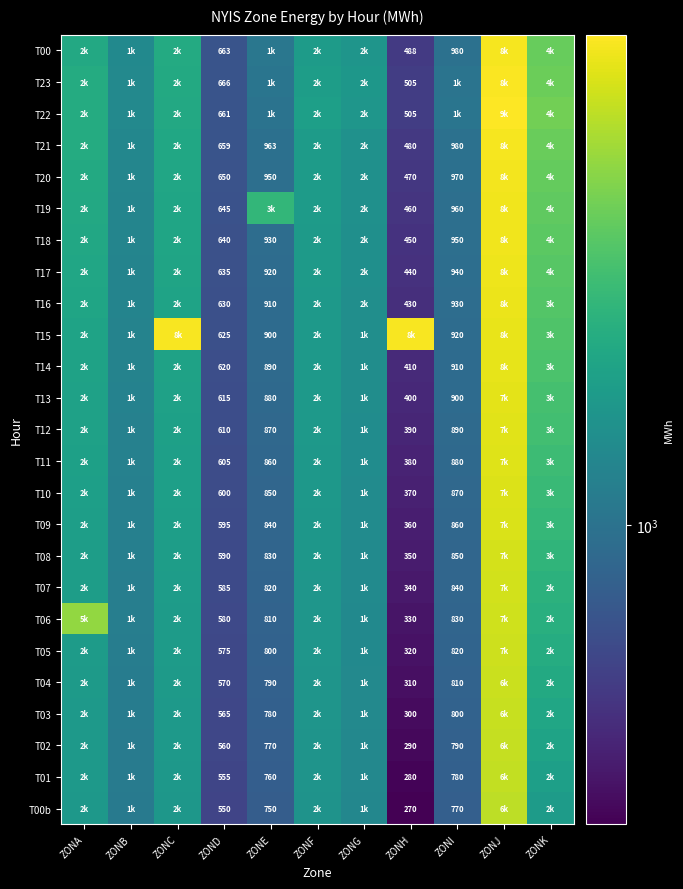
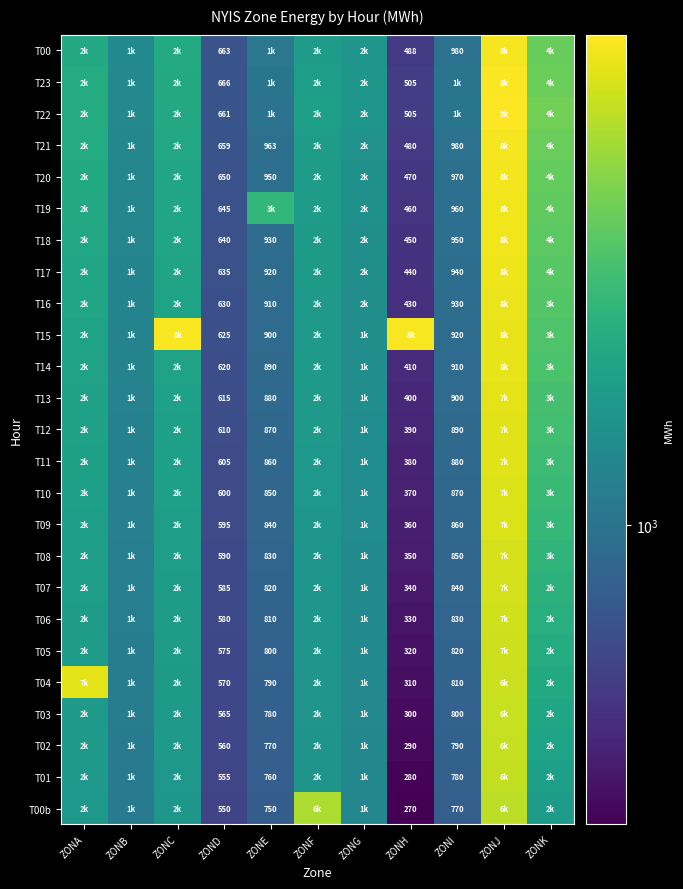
T06, ZONA: 5k -> 2k
T04, ZONA: 2k -> 7k
T00b, ZONF: 2k -> 6k
